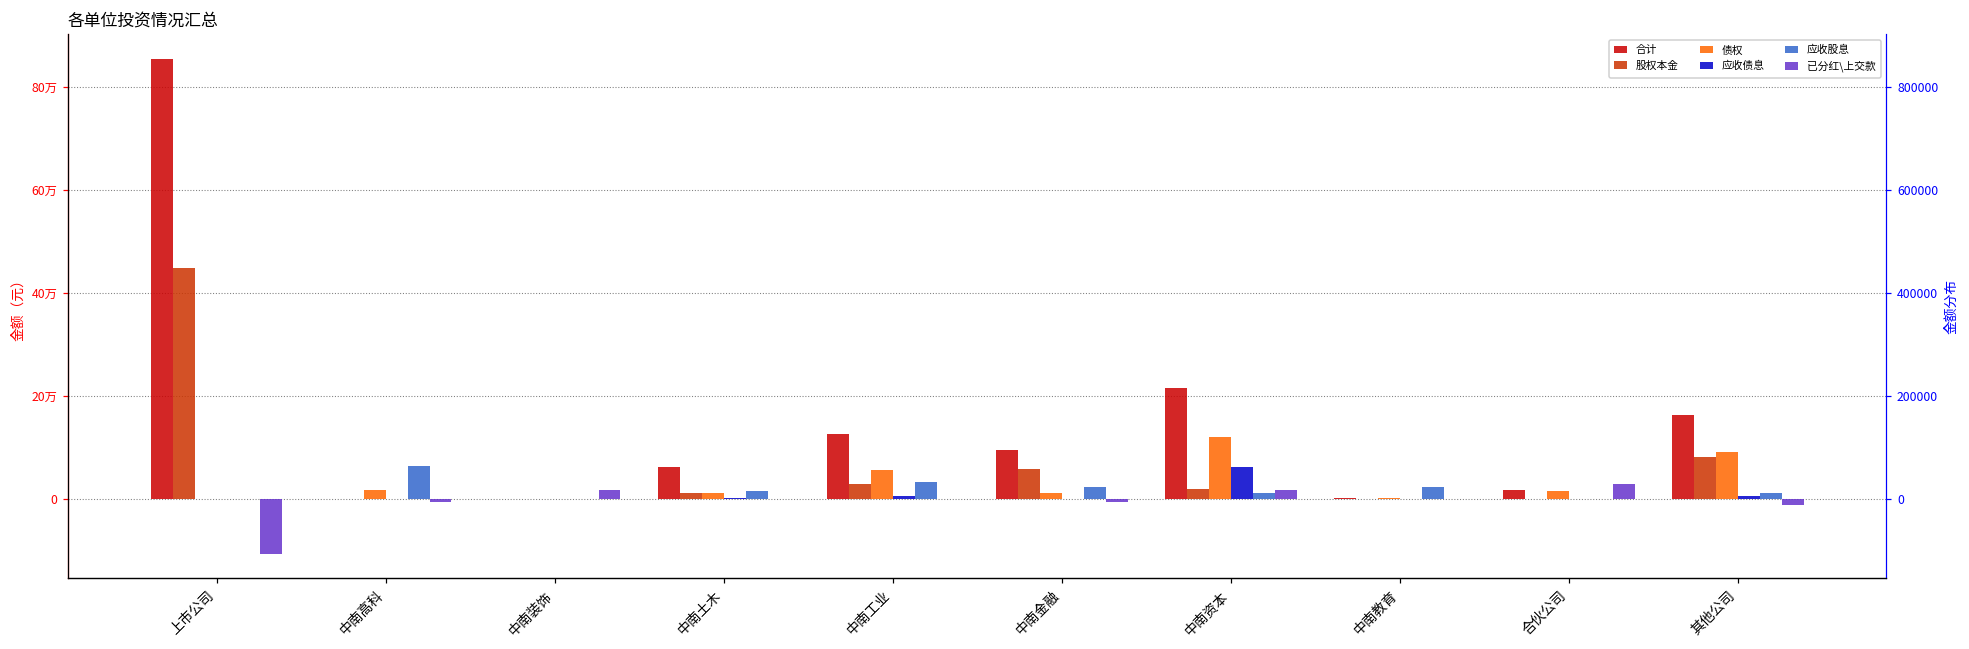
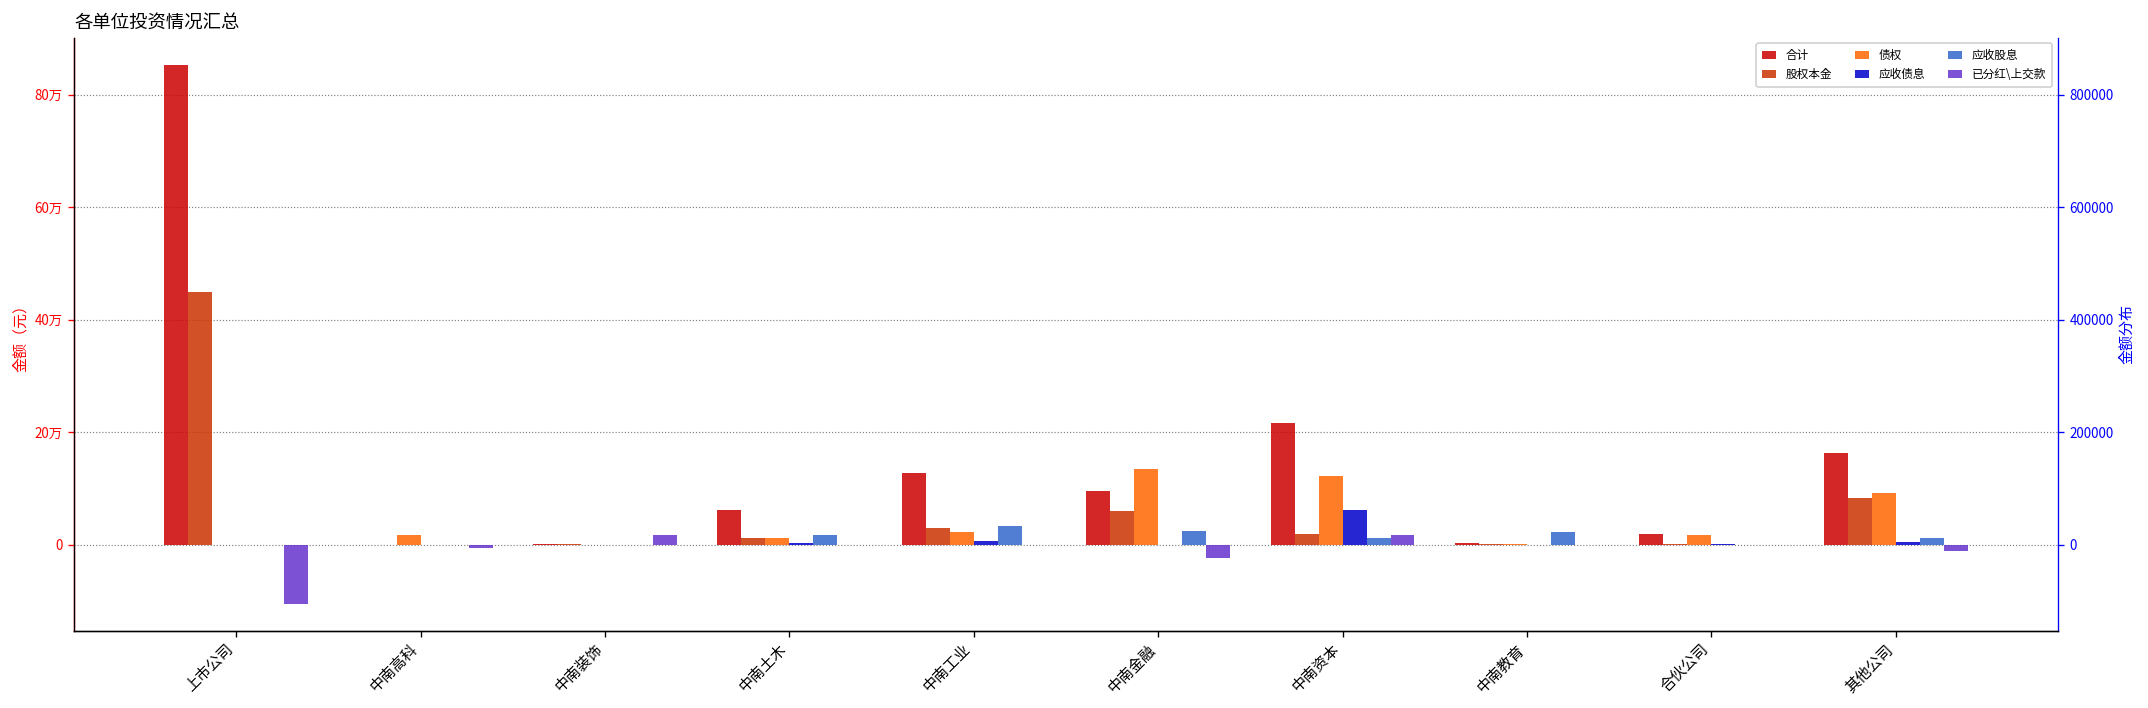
应收股息, 中南高科: 7万 -> 0万
债权, 中南工业: 6万 -> 2万
债权, 中南金融: 1万 -> 13万
已分红\上交款, 中南金融: 0万 -> -2万
已分红\上交款, 合伙公司: 3万 -> 0万
